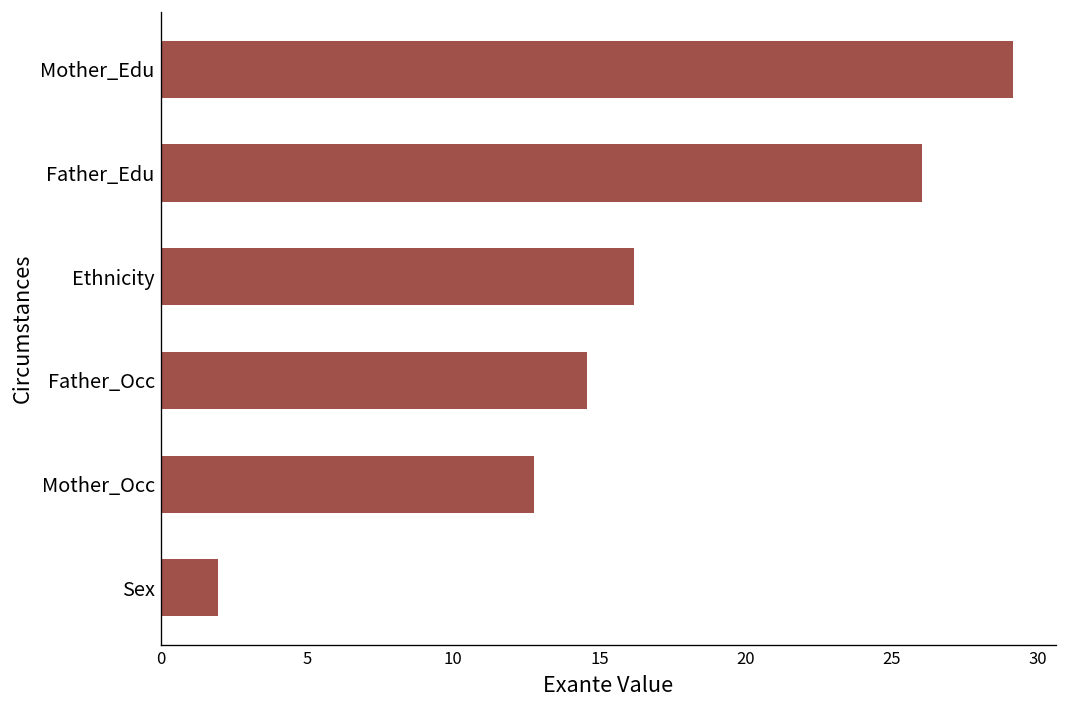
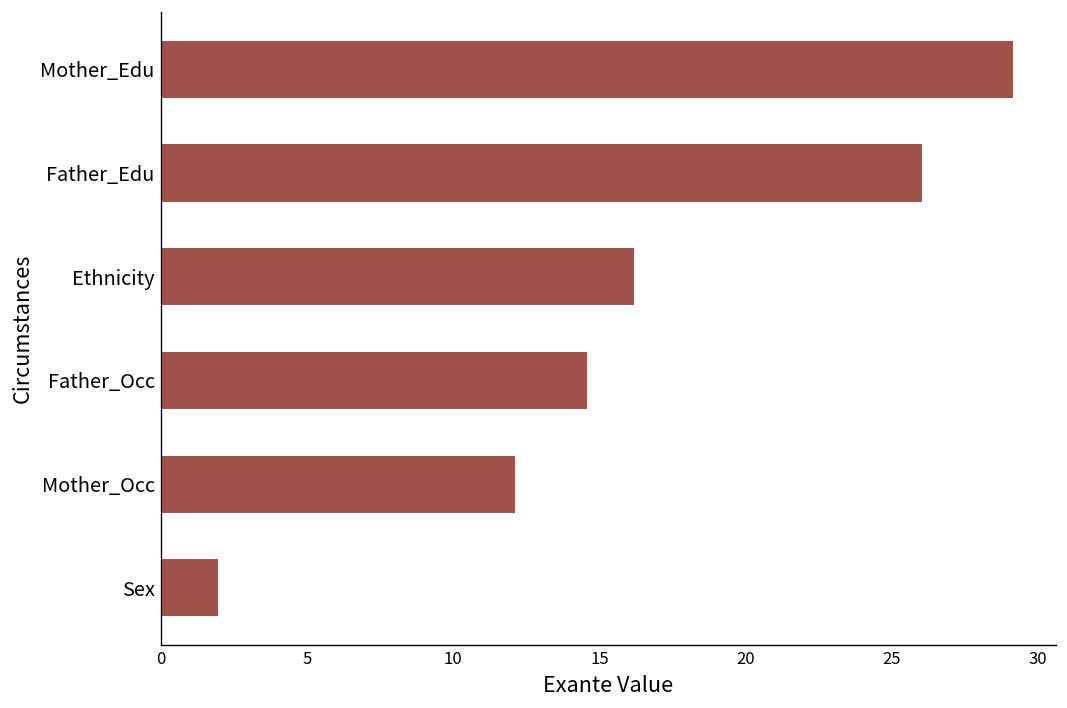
Mother_Occ: 12.8 -> 12.1
